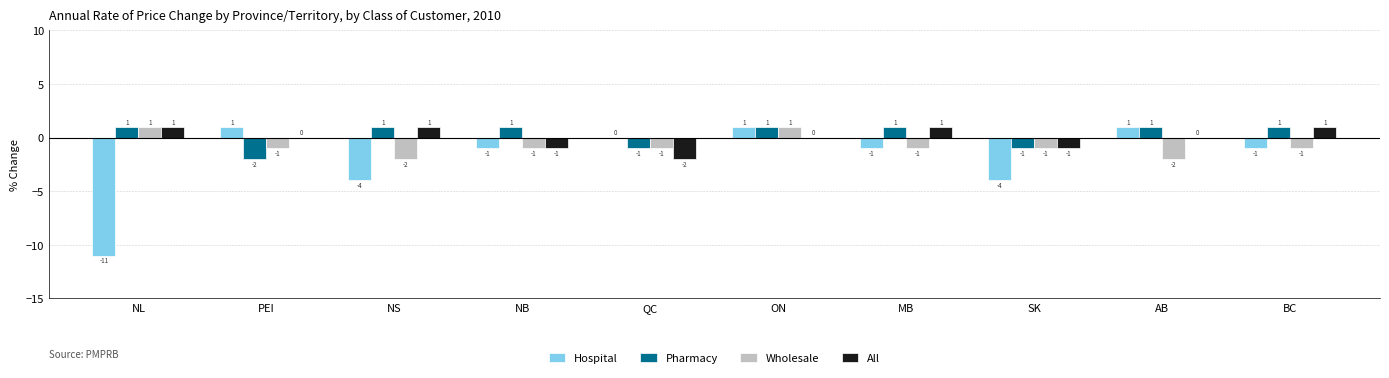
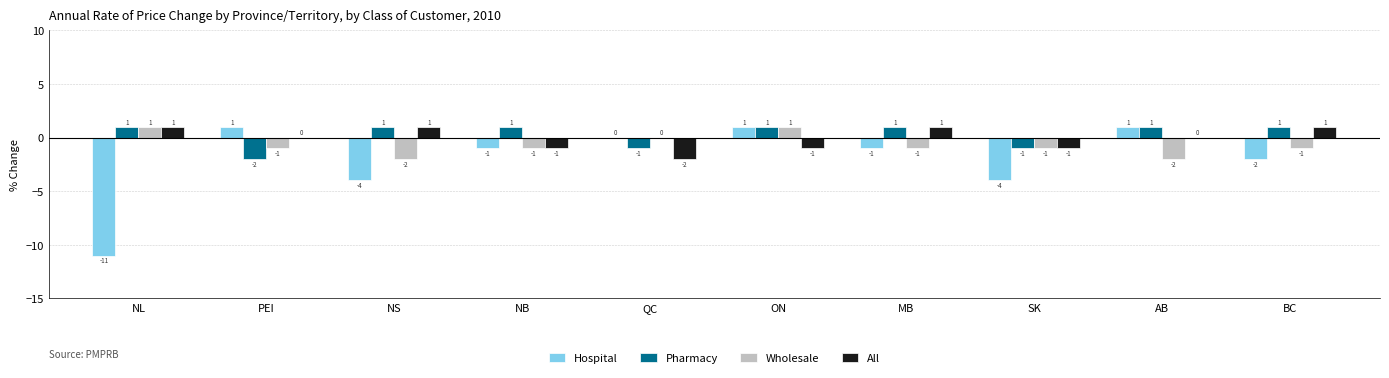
Wholesale, QC: -1 -> 0
All, ON: 0 -> -1
Hospital, BC: -1 -> -2
